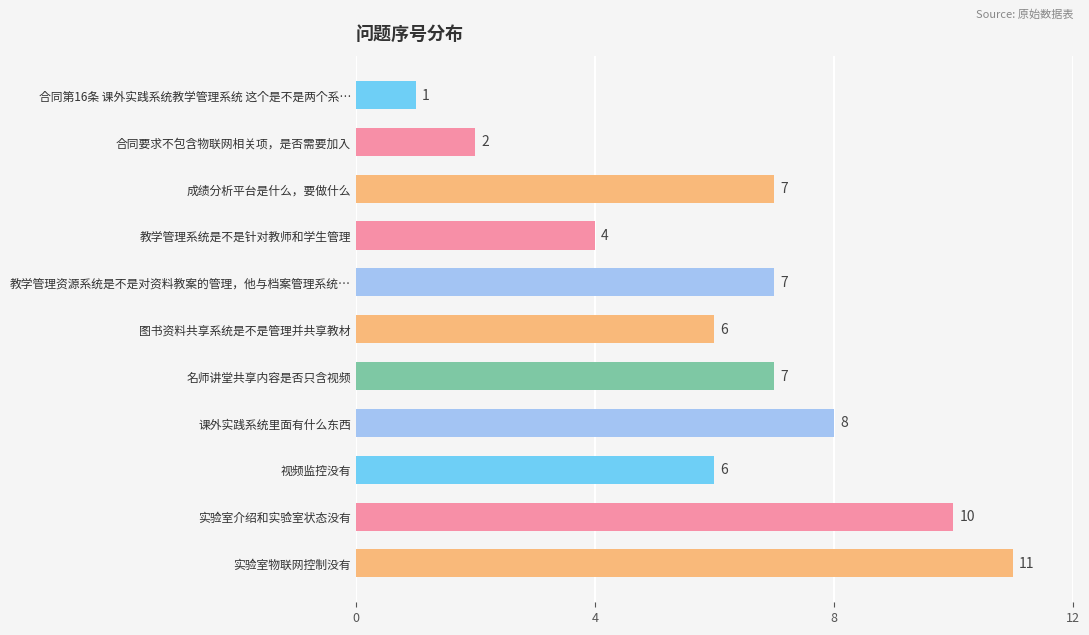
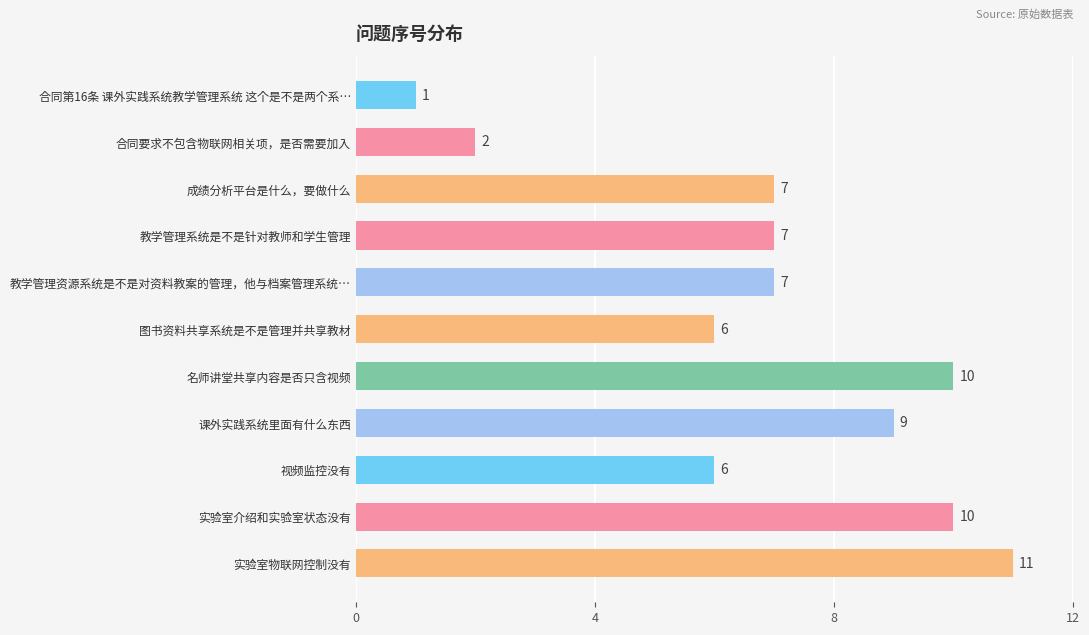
教学管理系统是不是针对教师和学生管理: 4 -> 7
名师讲堂共享内容是否只含视频: 7 -> 10
课外实践系统里面有什么东西: 8 -> 9
